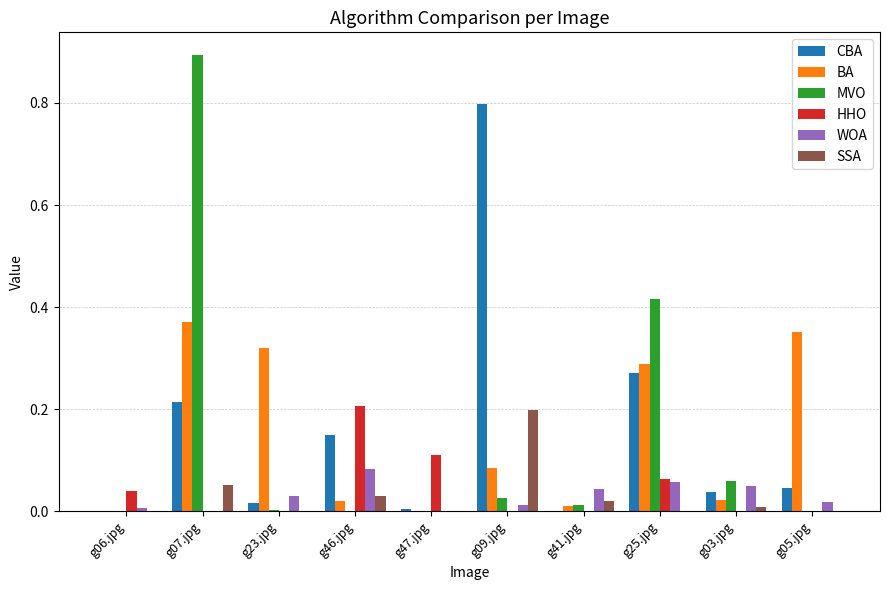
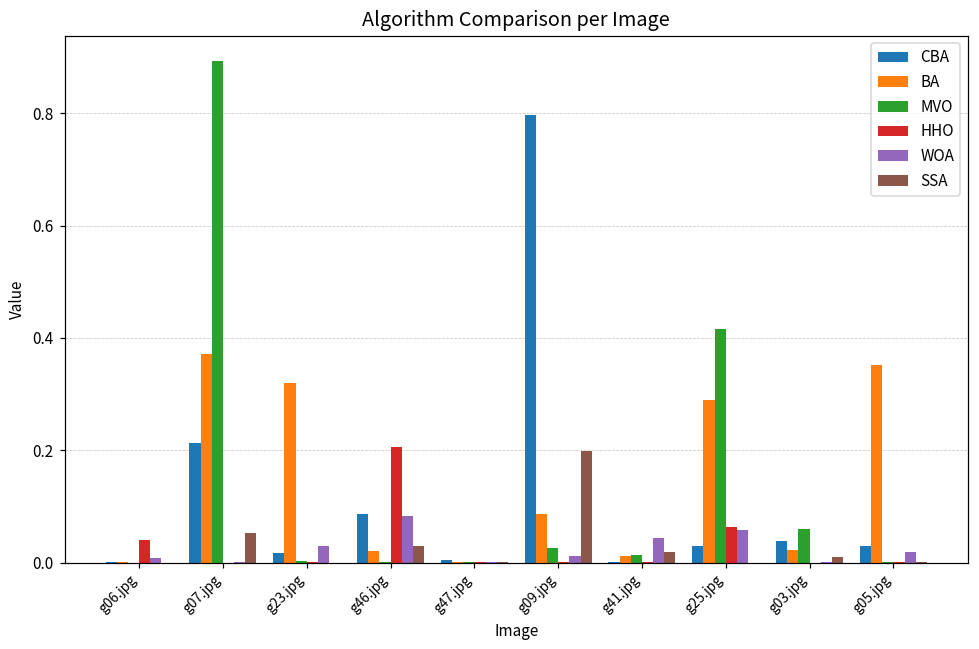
CBA, g46.jpg: 0.15 -> 0.09
HHO, g47.jpg: 0.11 -> 0.00
CBA, g25.jpg: 0.27 -> 0.03
WOA, g03.jpg: 0.05 -> 0.00
CBA, g05.jpg: 0.04 -> 0.03
